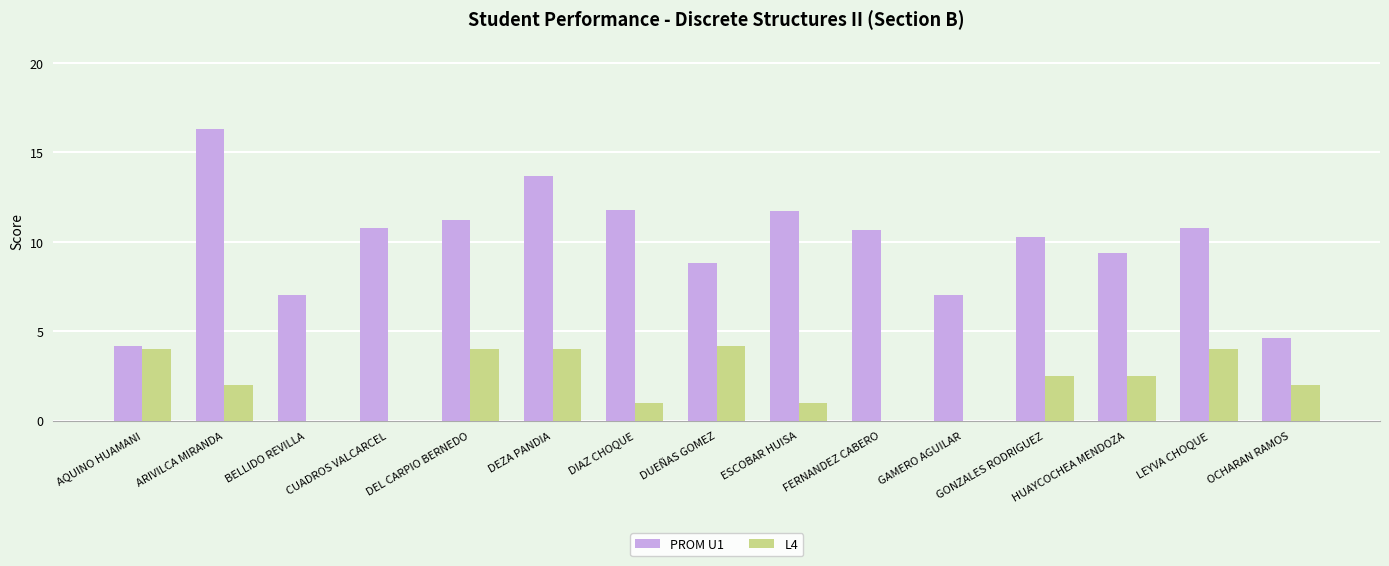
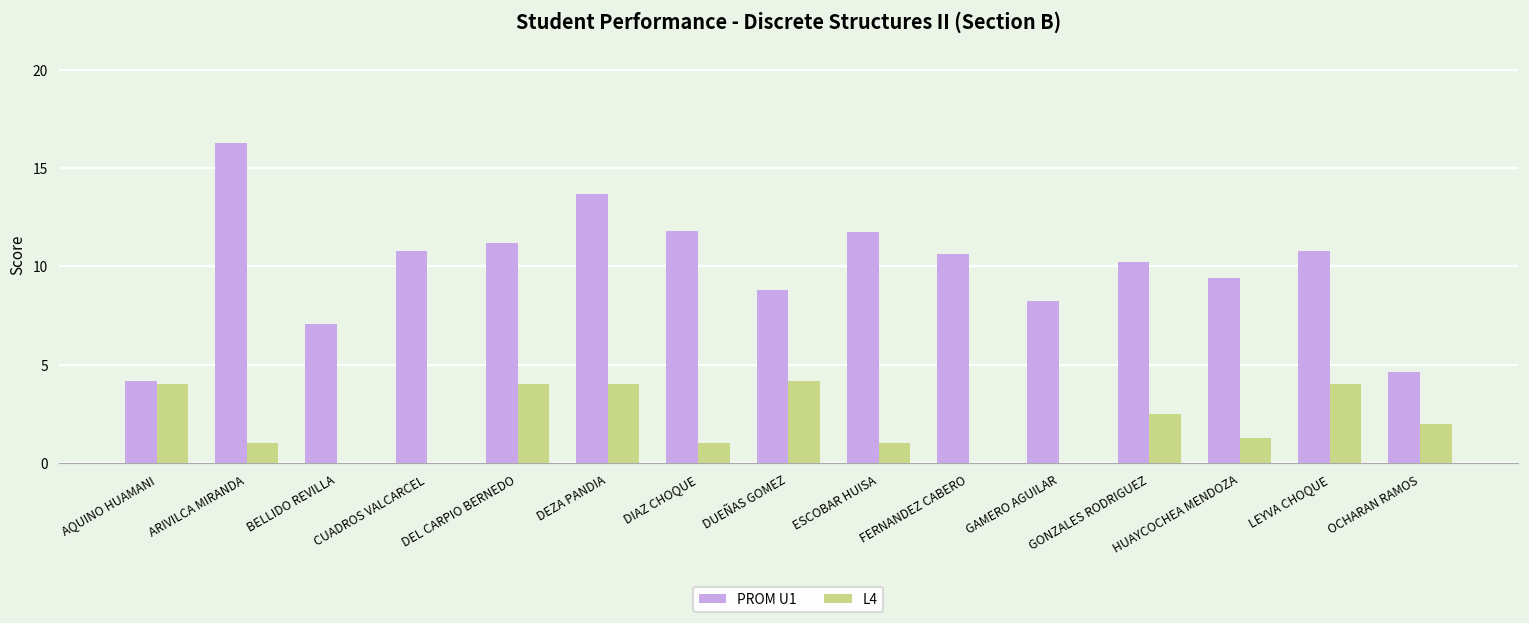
L4, ARIVILCA MIRANDA: 2 -> 1
PROM U1, GAMERO AGUILAR: 7.1 -> 8.2
L4, HUAYCOCHEA MENDOZA: 2.5 -> 1.3
